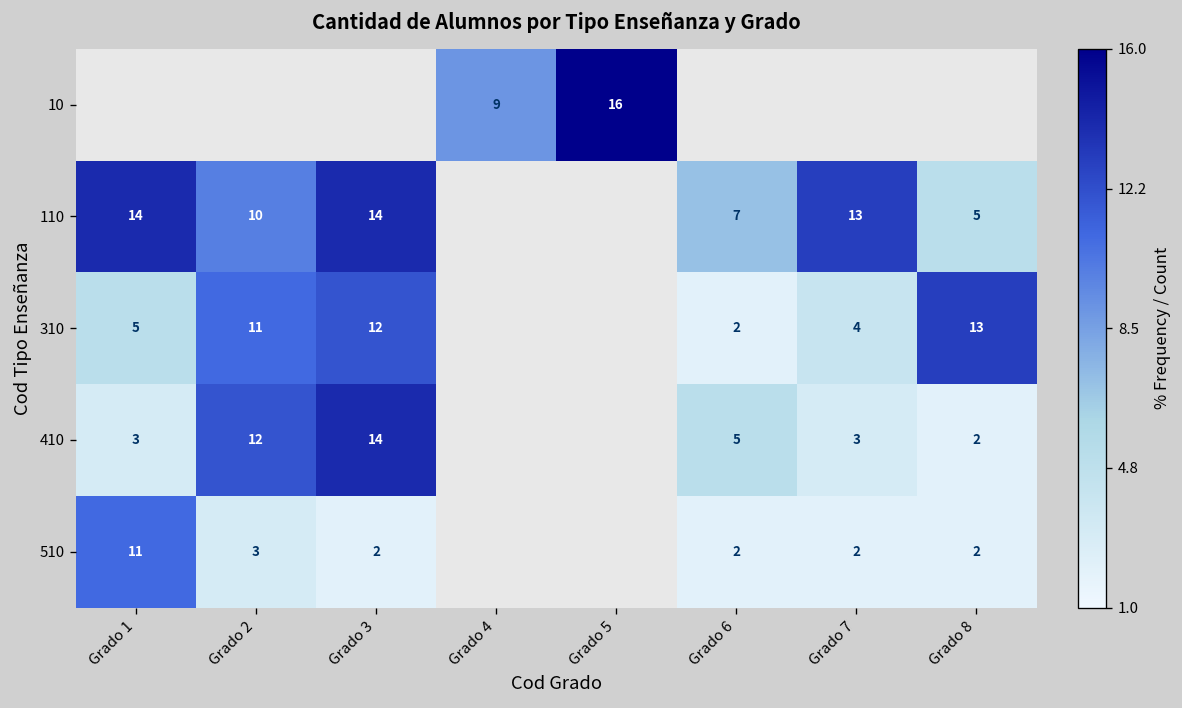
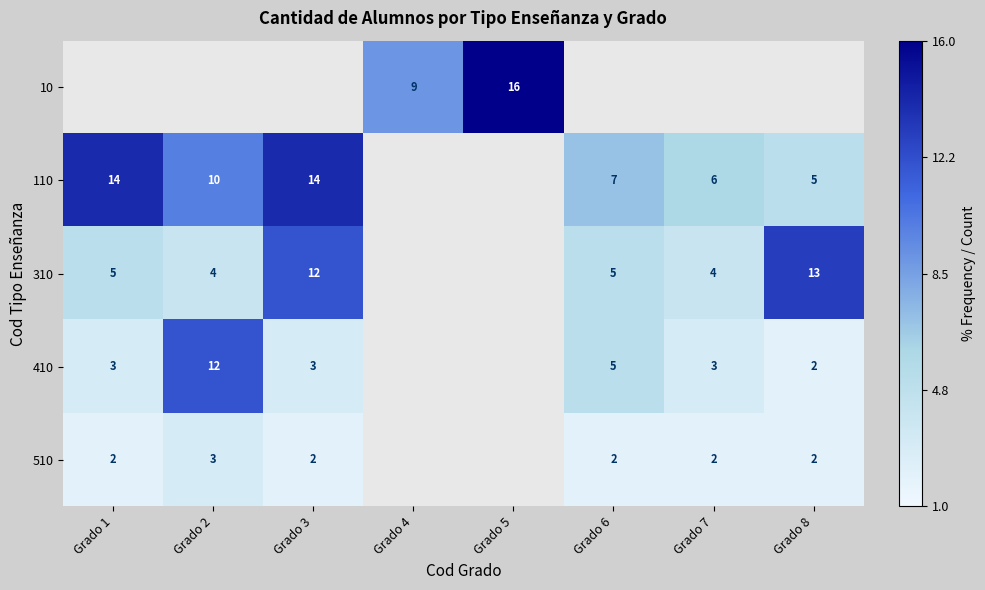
110, Grado 7: 13 -> 6
310, Grado 2: 11 -> 4
310, Grado 6: 2 -> 5
410, Grado 3: 14 -> 3
510, Grado 1: 11 -> 2
